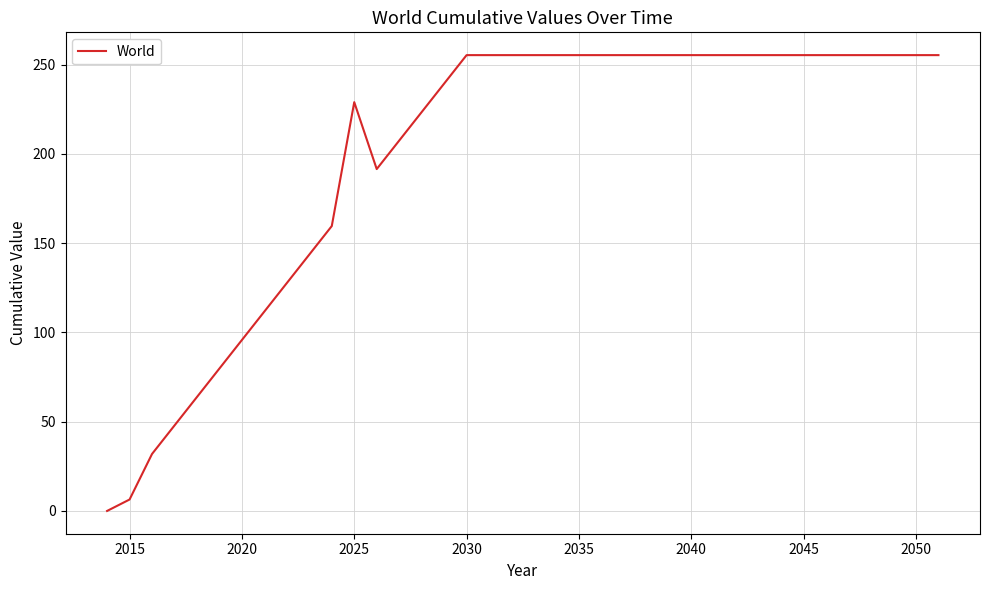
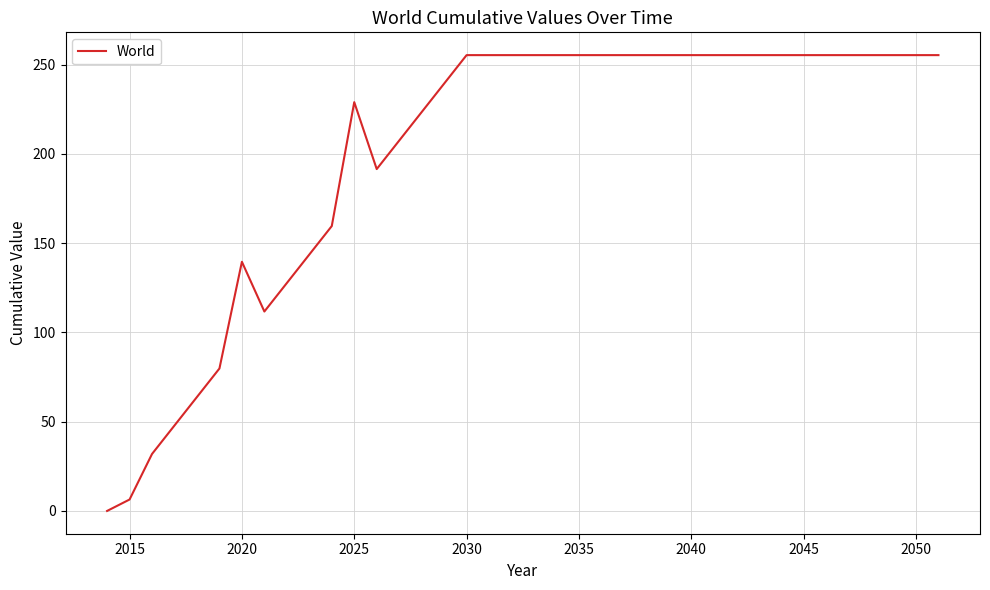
2020: 96 -> 140
